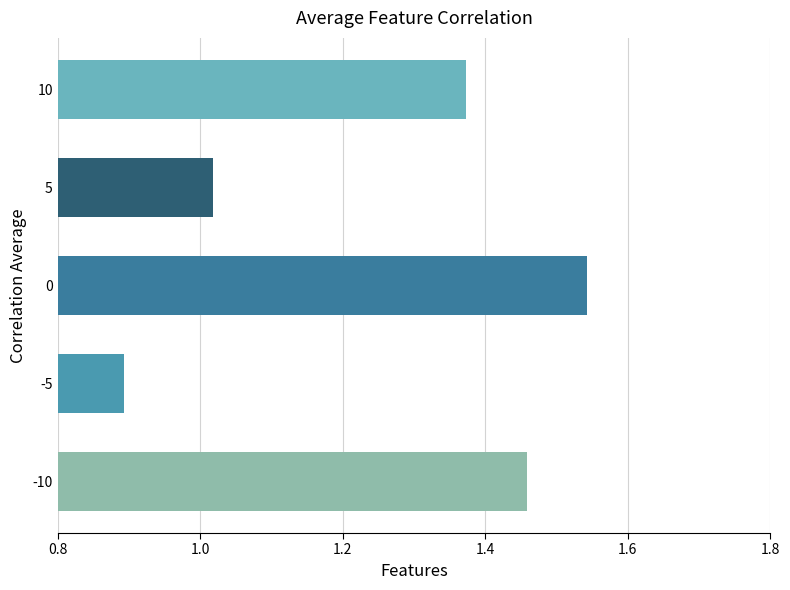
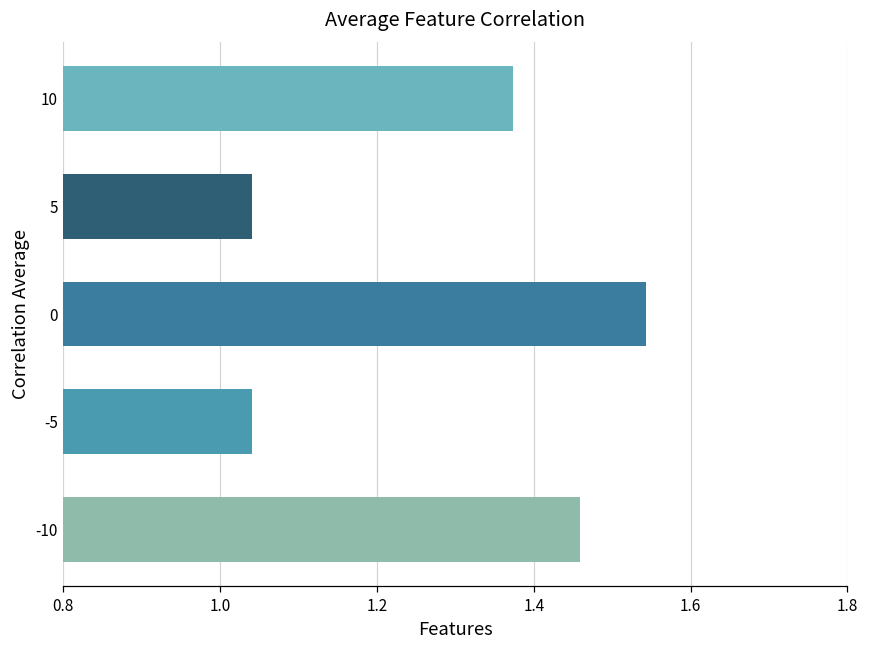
5: 1.02 -> 1.04
-5: 0.89 -> 1.04
